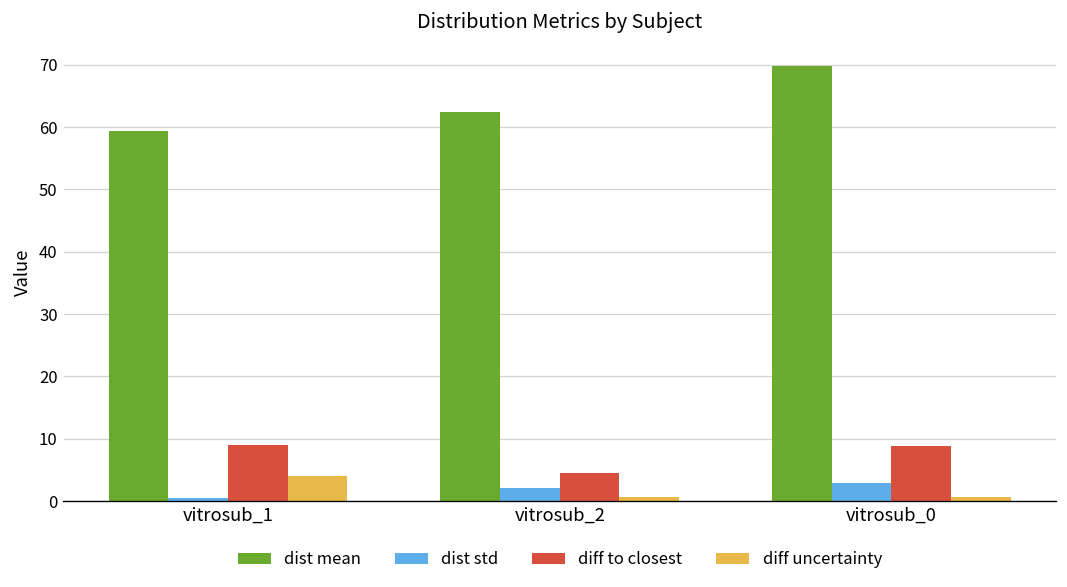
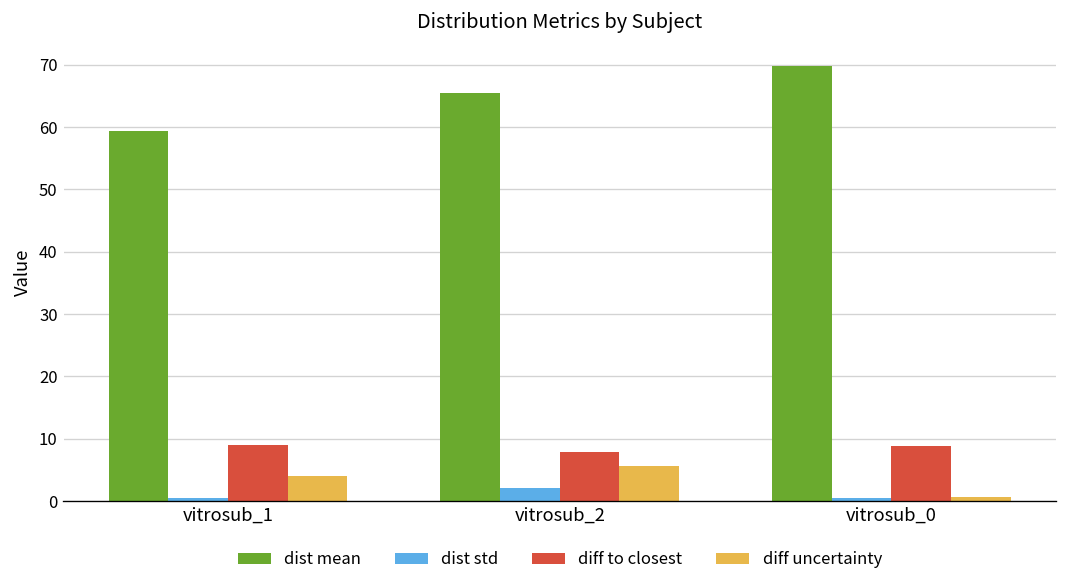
dist mean, vitrosub_2: 62 -> 65
diff to closest, vitrosub_2: 5 -> 8
diff uncertainty, vitrosub_2: 1 -> 6
dist std, vitrosub_0: 3 -> 0
